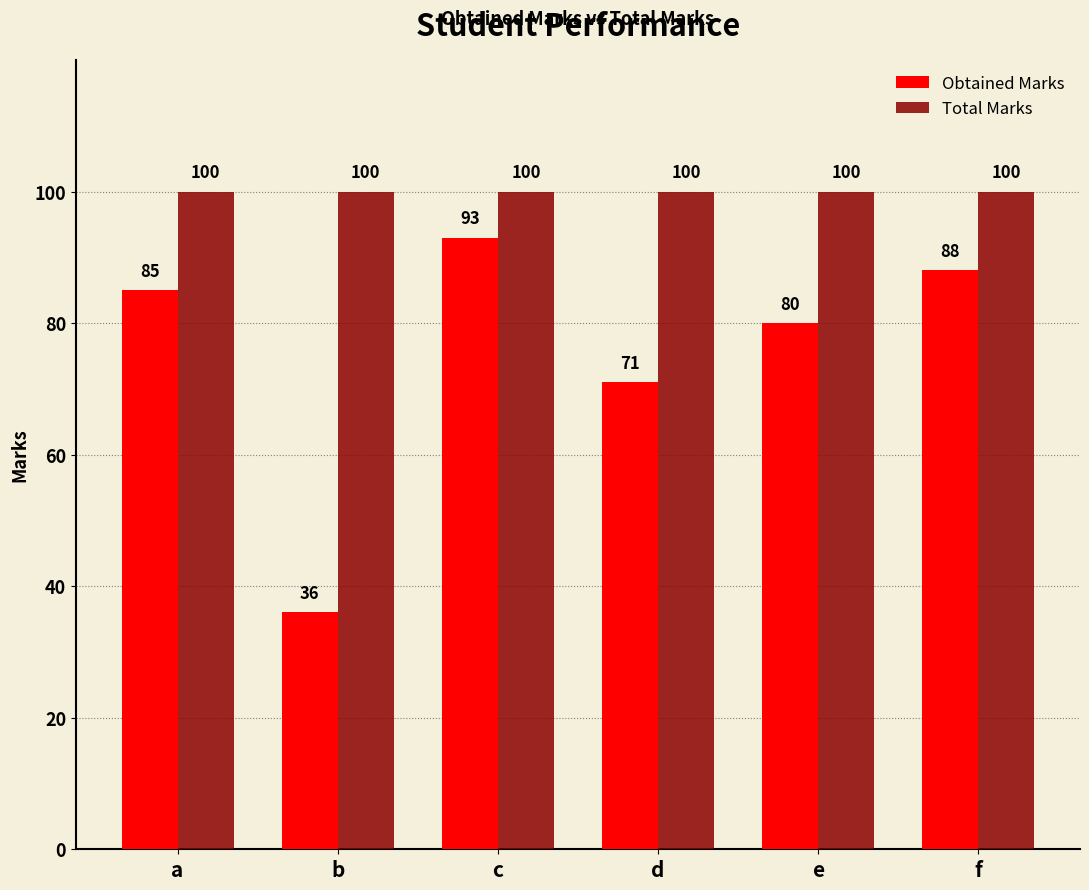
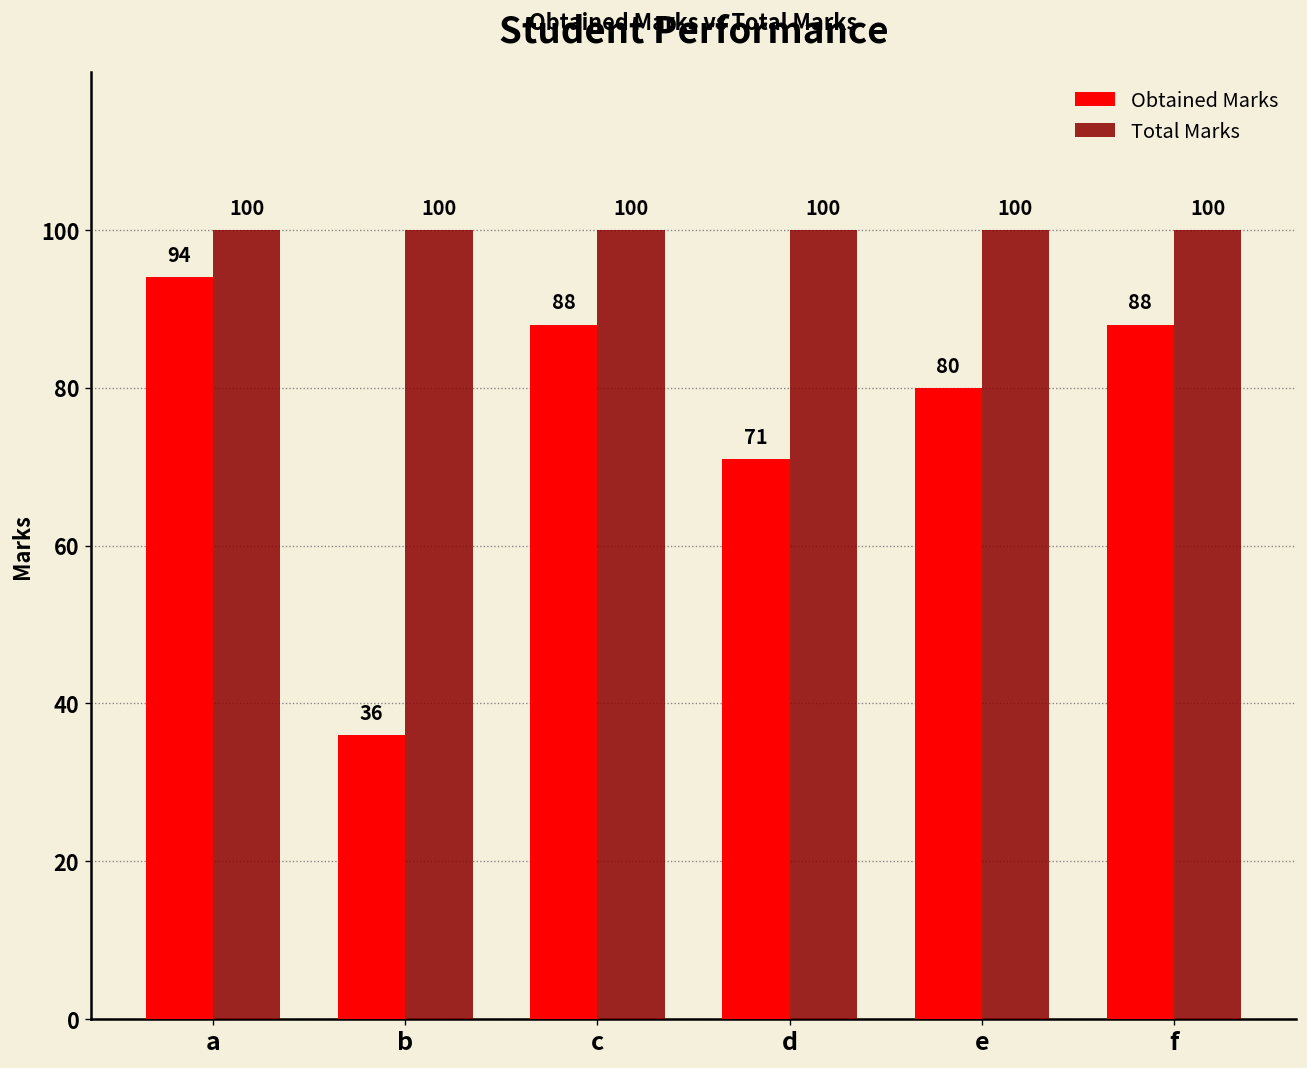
Obtained Marks, a: 85 -> 94
Obtained Marks, c: 93 -> 88
